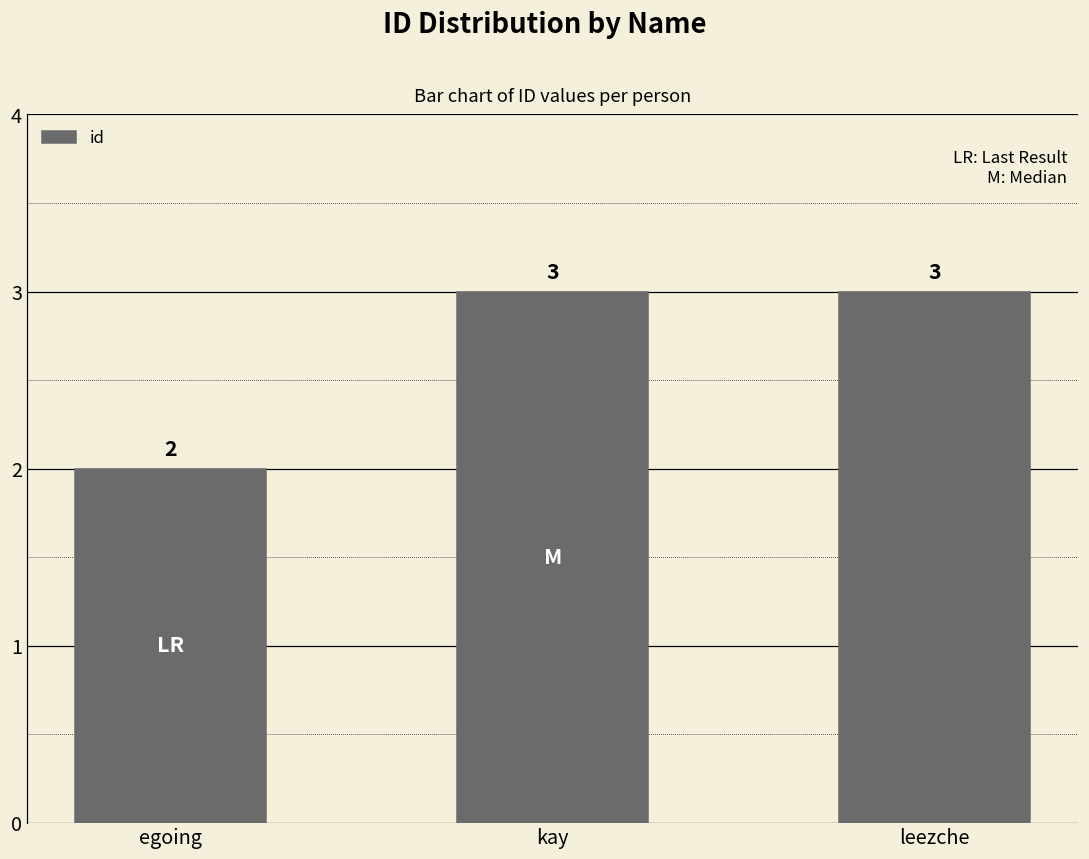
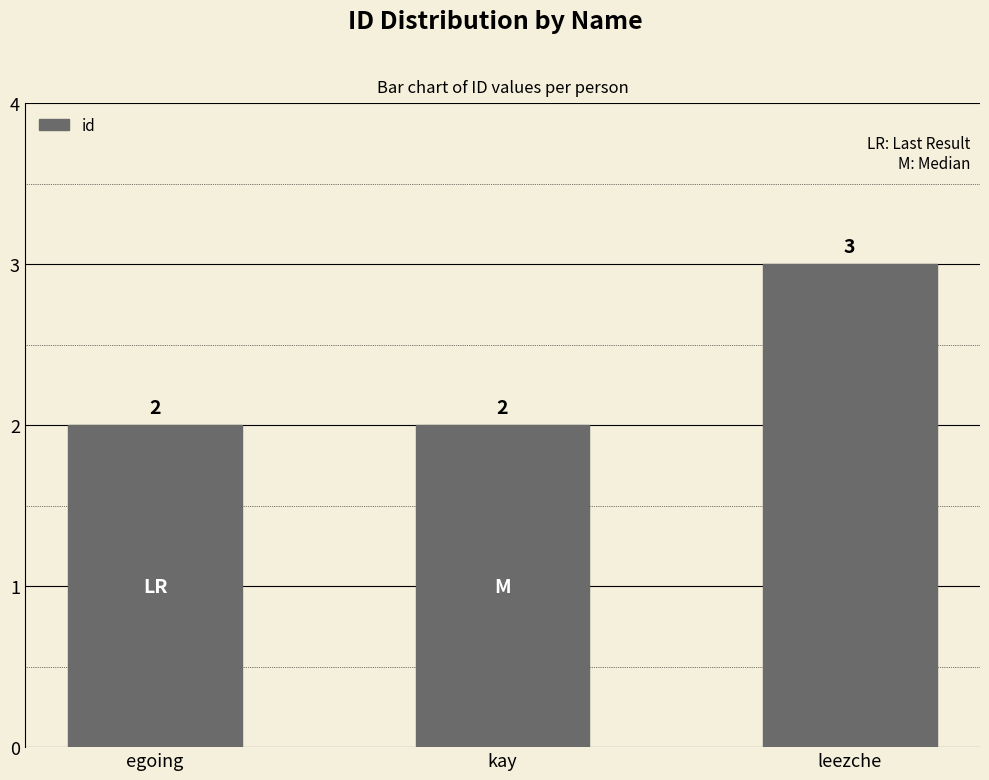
kay: 3 -> 2
